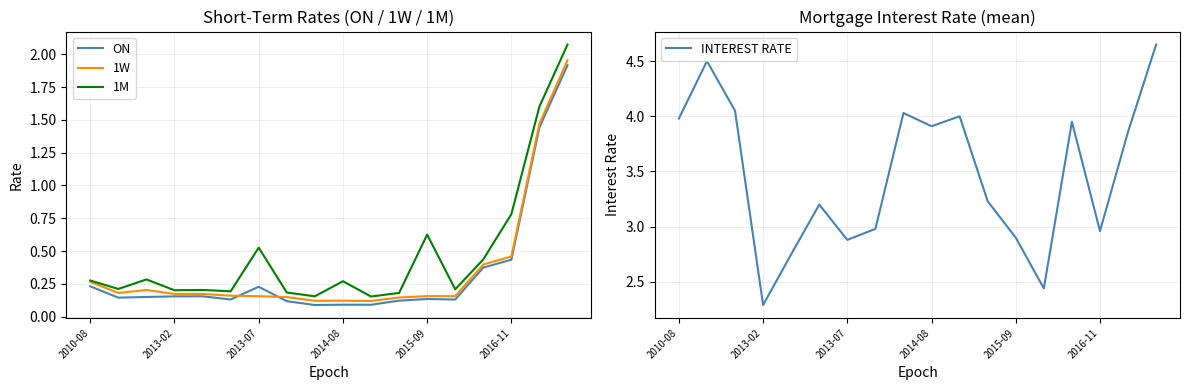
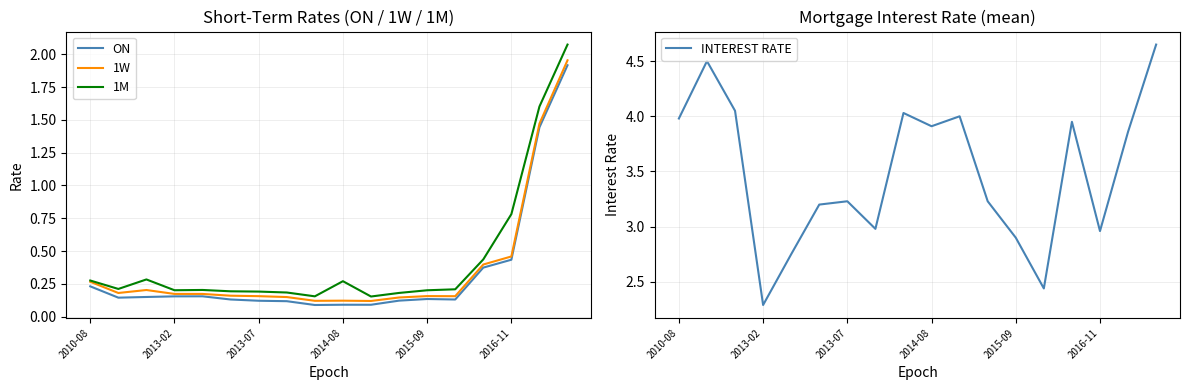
Short-Term Rates (ON / 1W / 1M), ON, 2013-07: 0.23 -> 0.12
Short-Term Rates (ON / 1W / 1M), 1M, 2013-07: 0.53 -> 0.19
Short-Term Rates (ON / 1W / 1M), 1M, 2015-09: 0.63 -> 0.20
Mortgage Interest Rate (mean), 2013-07: 2.88 -> 3.23
